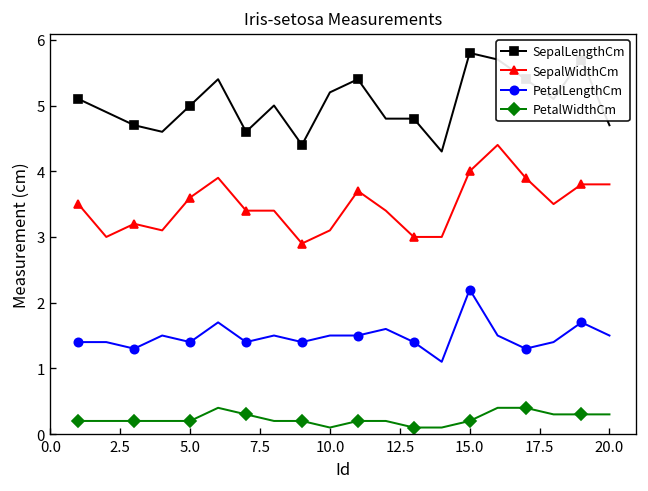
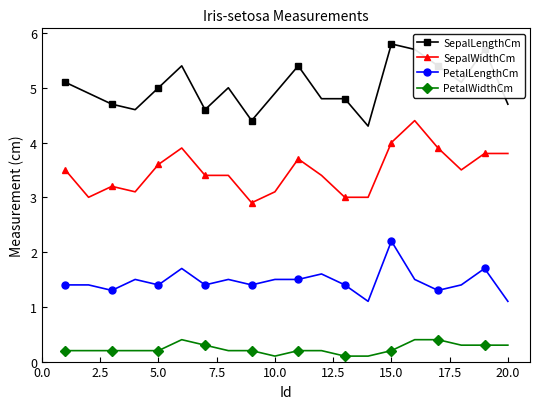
SepalLengthCm, 10.0: 5.2 -> 4.9
PetalLengthCm, 20.0: 1.5 -> 1.1
